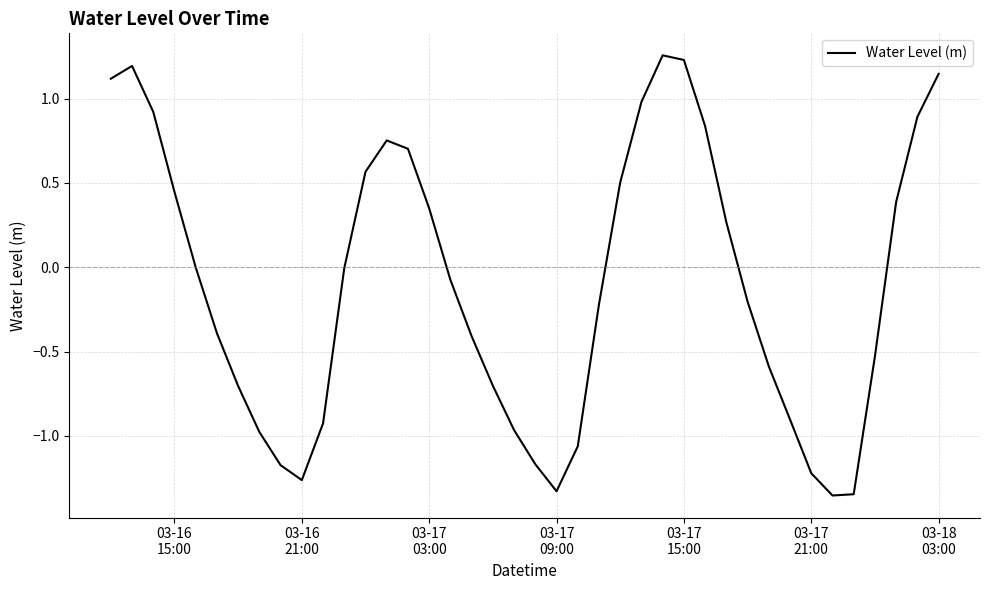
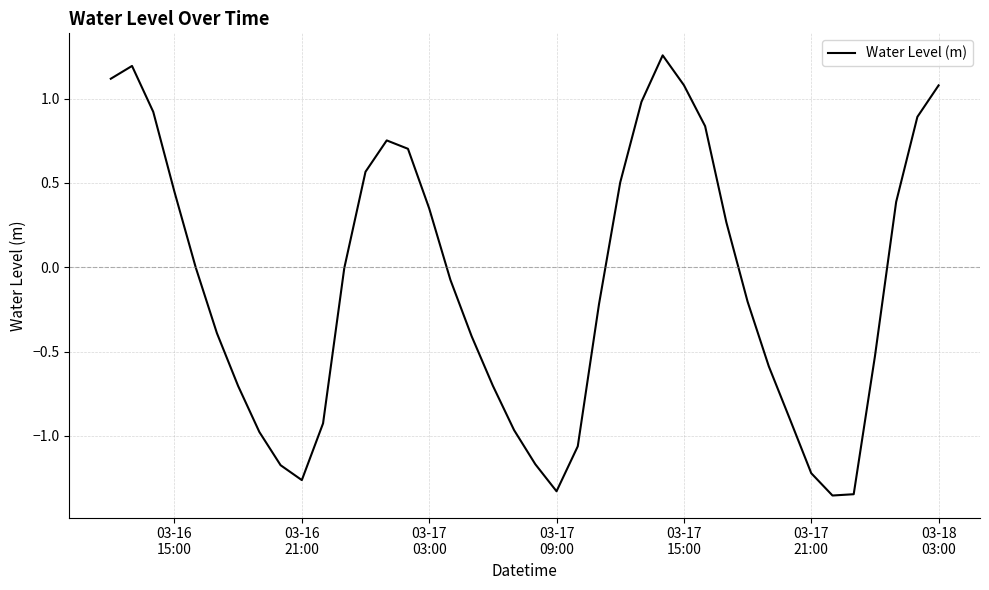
03-17 15:00: 1.23 -> 1.08
03-18 03:00: 1.15 -> 1.08
